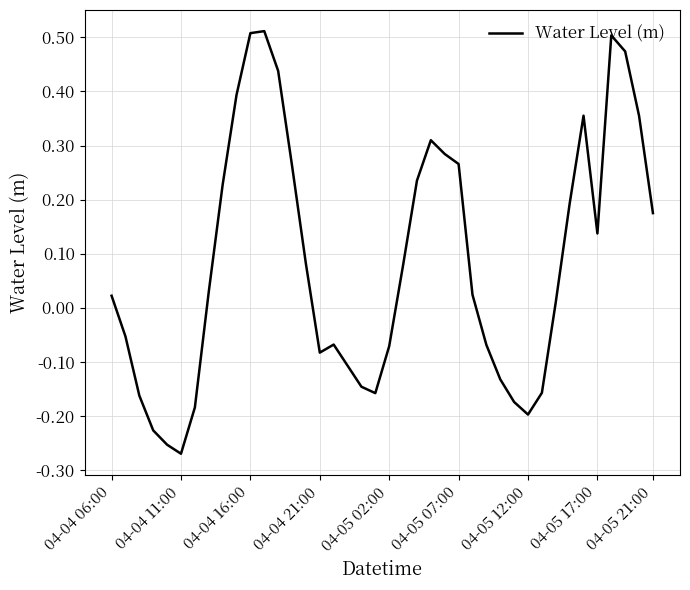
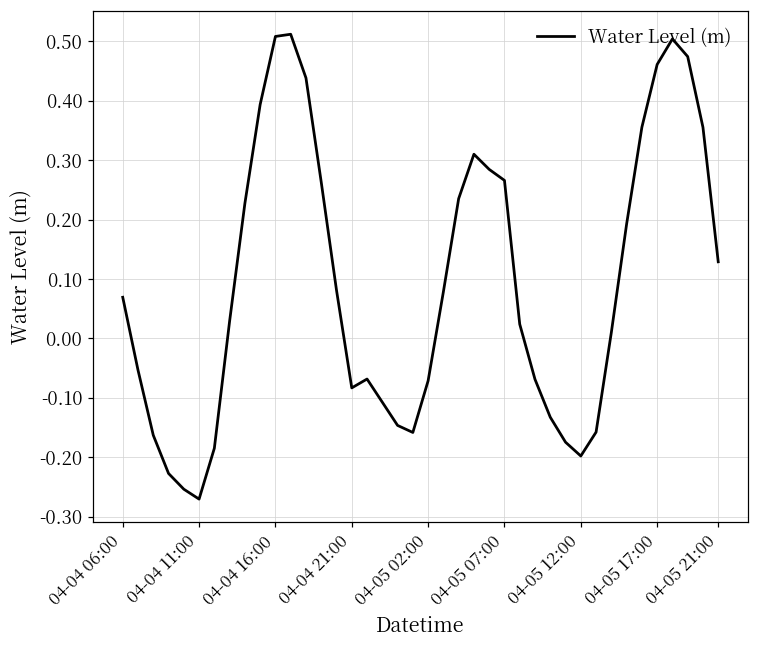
04-04 06:00: 0.02 -> 0.07
04-05 17:00: 0.14 -> 0.46
04-05 21:00: 0.17 -> 0.13
